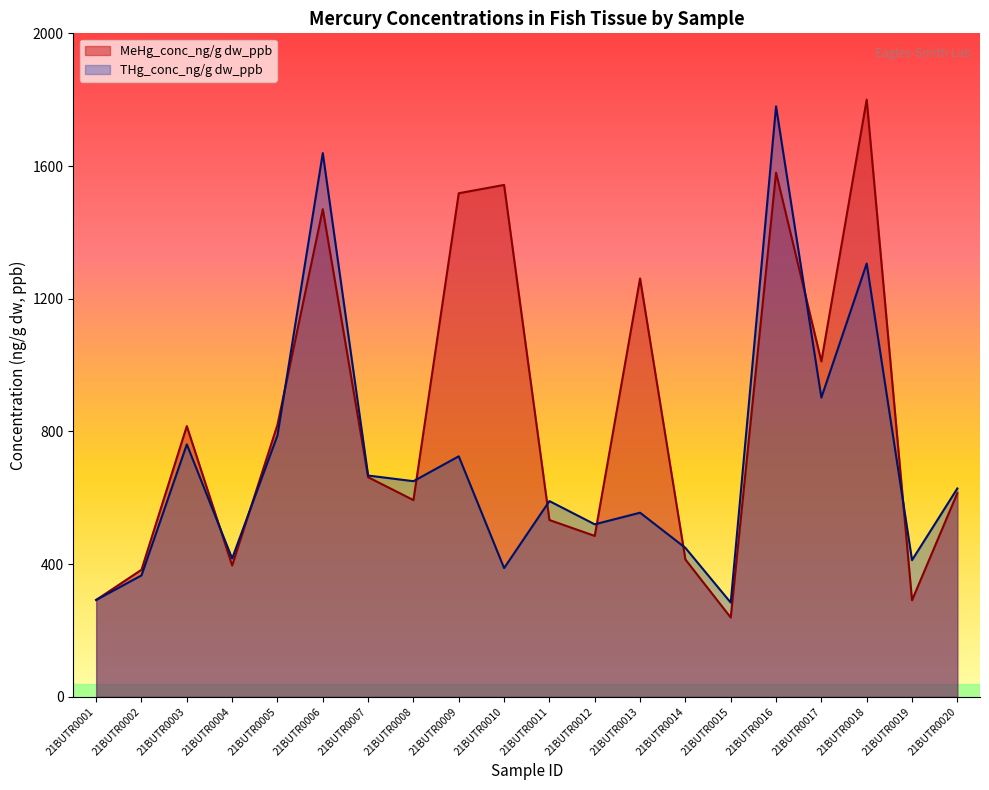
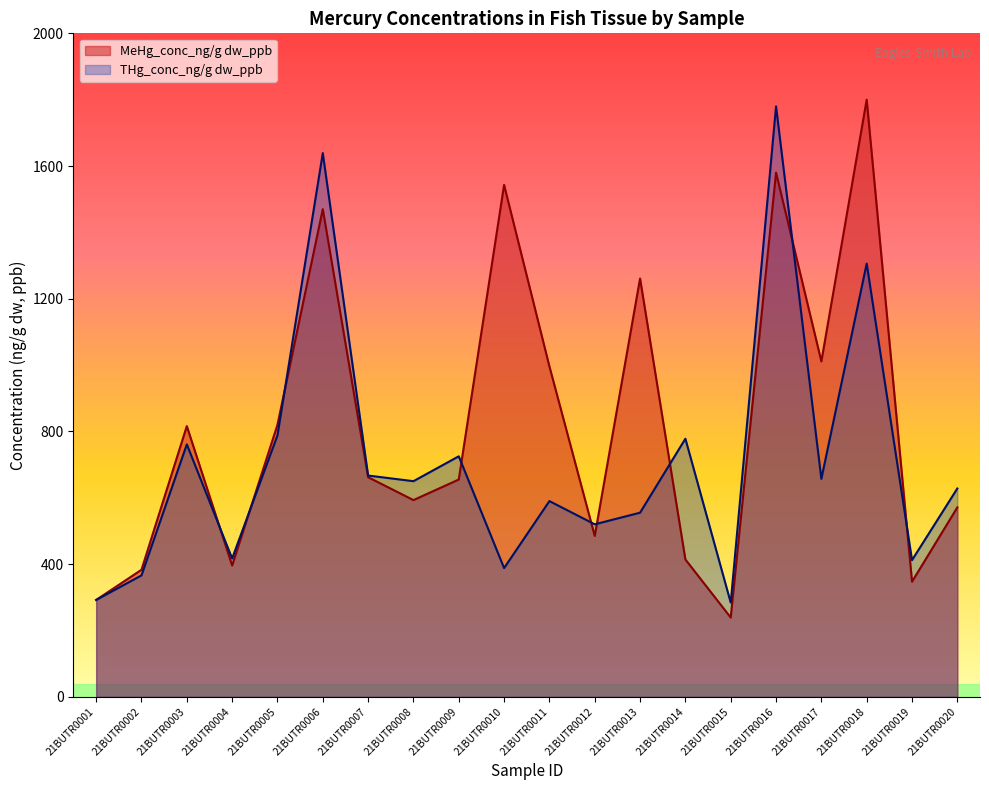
MeHg_conc_ng/g dw_ppb, 21BUTR0009: 1520 -> 660
MeHg_conc_ng/g dw_ppb, 21BUTR0011: 530 -> 1000
THg_conc_ng/g dw_ppb, 21BUTR0014: 450 -> 780
THg_conc_ng/g dw_ppb, 21BUTR0017: 900 -> 660
MeHg_conc_ng/g dw_ppb, 21BUTR0019: 290 -> 350
MeHg_conc_ng/g dw_ppb, 21BUTR0020: 610 -> 570
